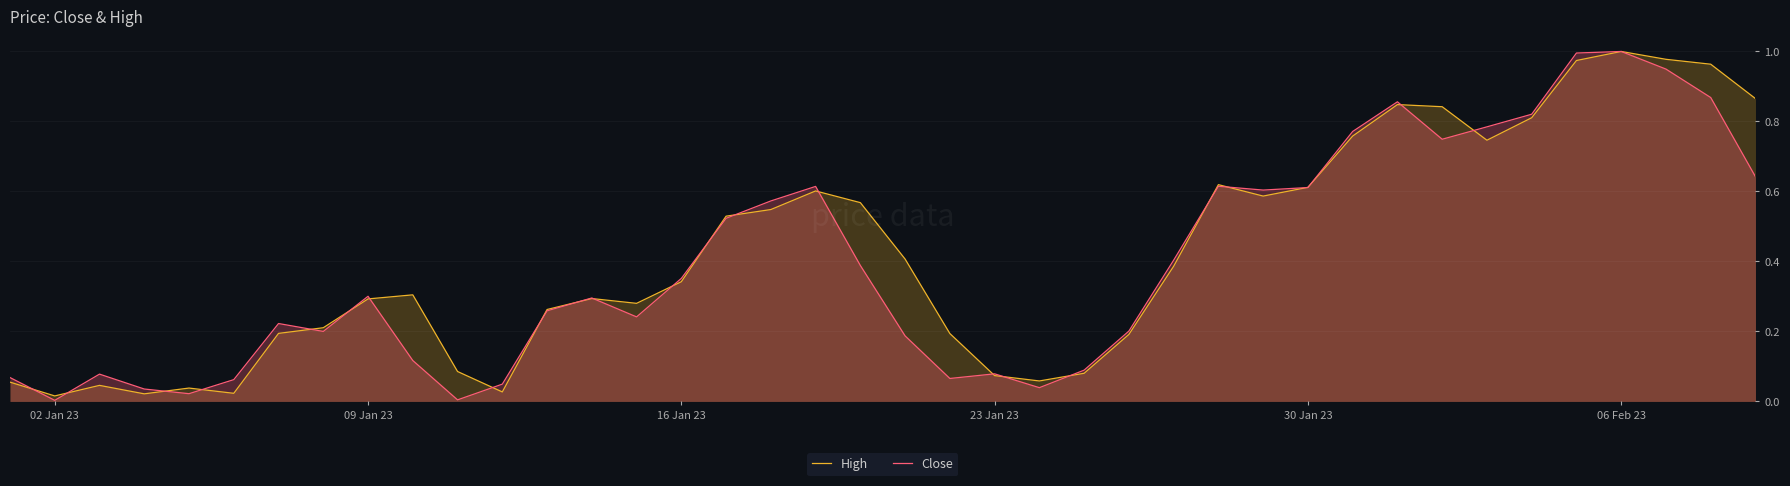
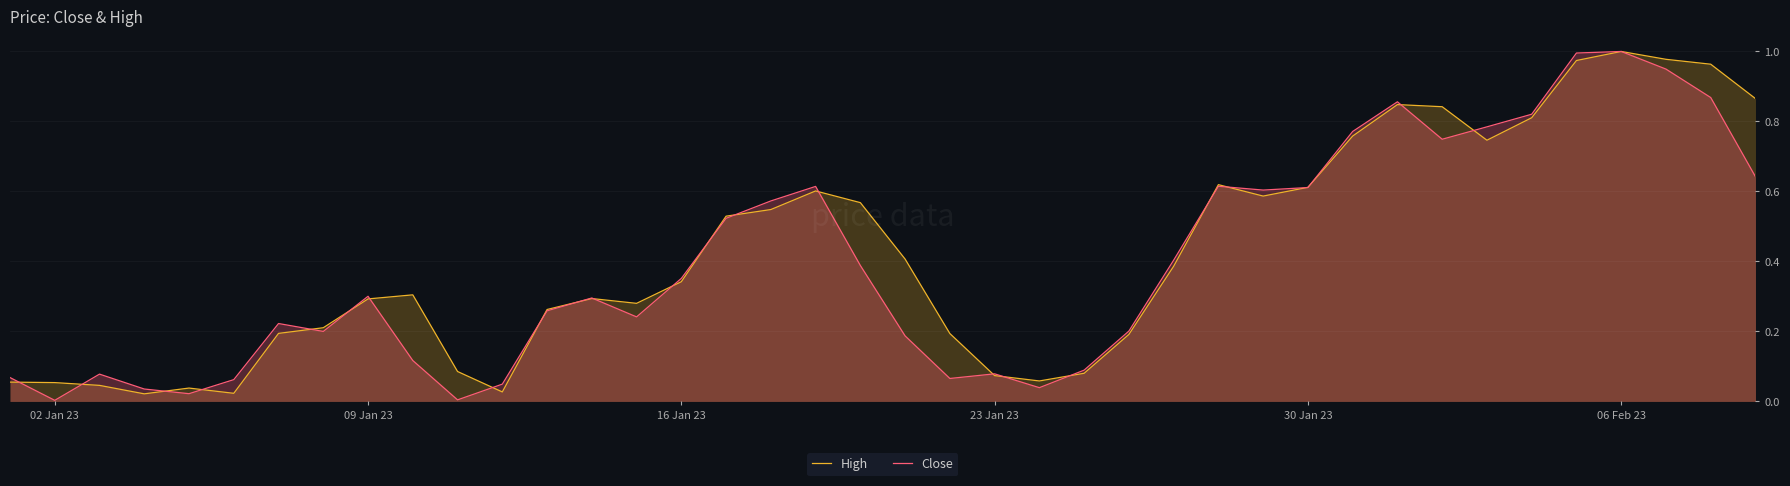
High, 02 Jan 23: 0.02 -> 0.05
